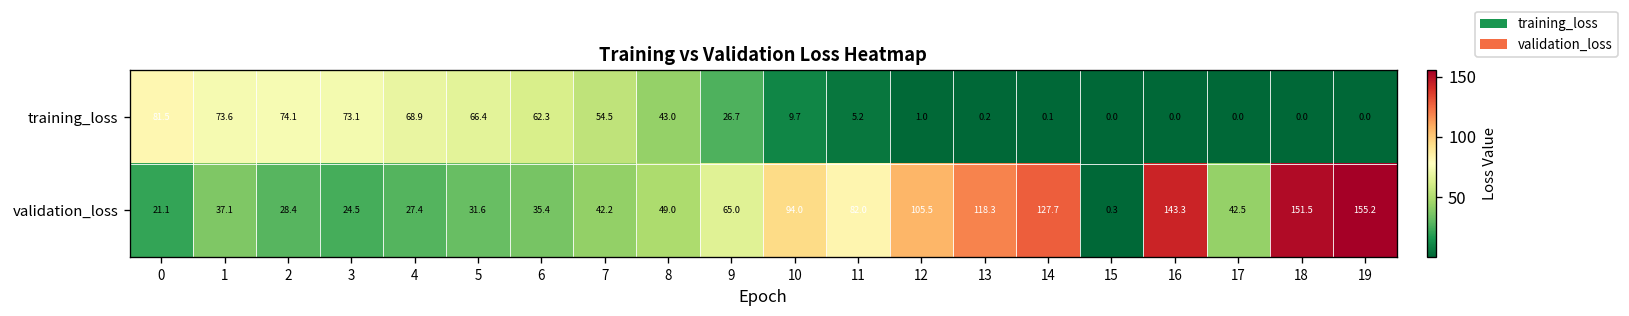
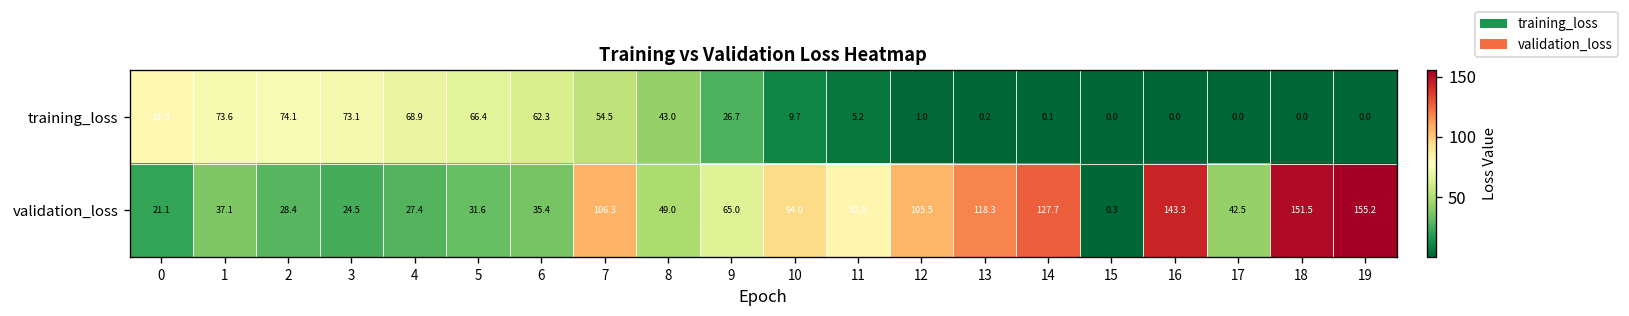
validation_loss, 7: 42.2 -> 106.3
